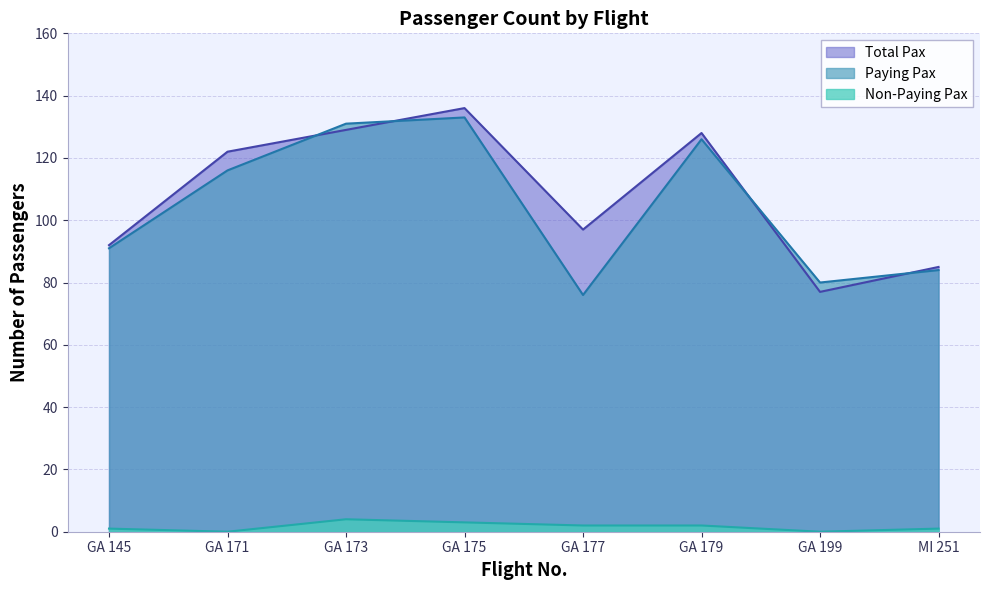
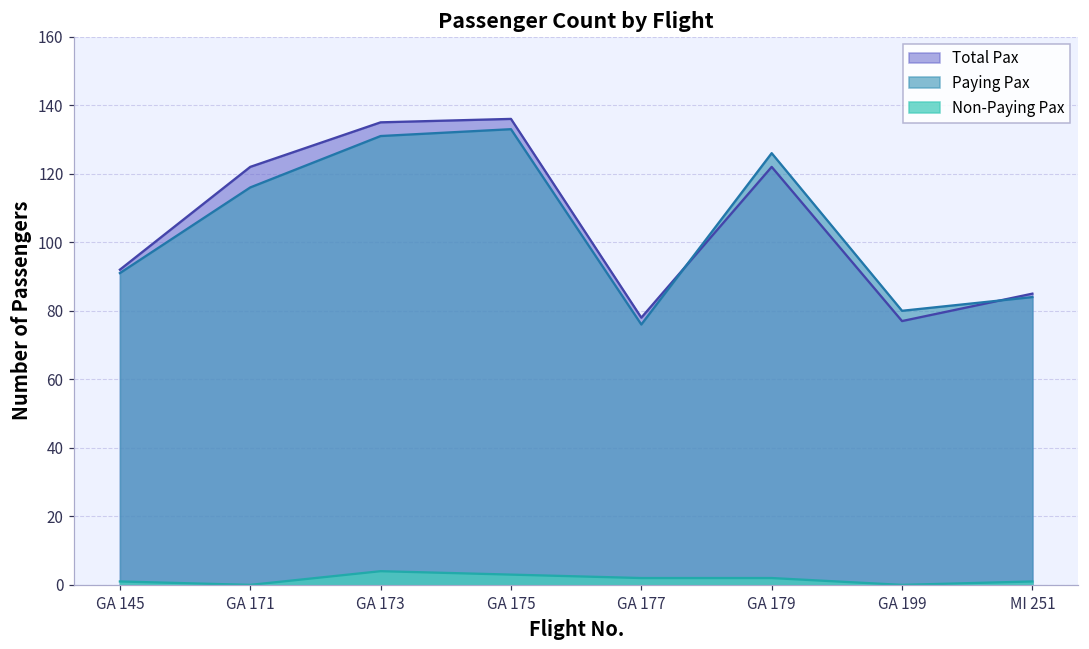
Total Pax, GA 173: 129 -> 135
Total Pax, GA 177: 97 -> 78
Total Pax, GA 179: 128 -> 122
